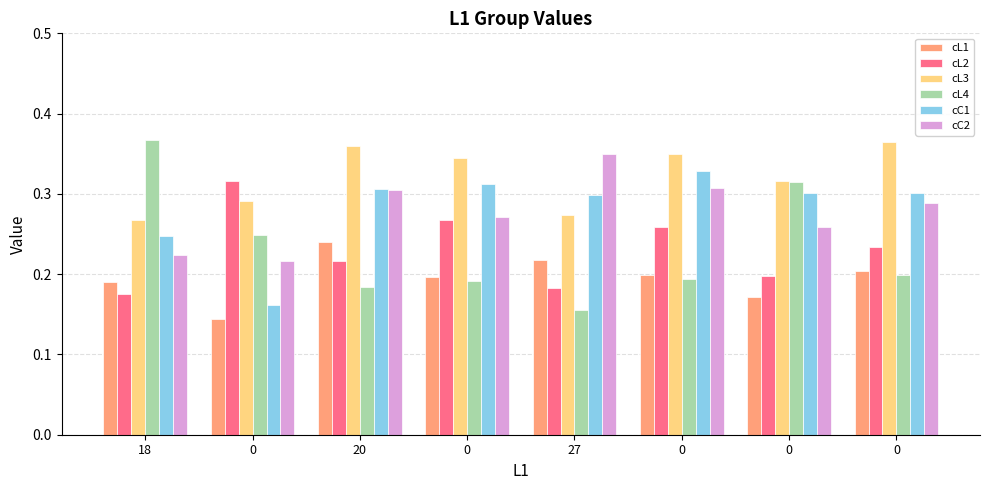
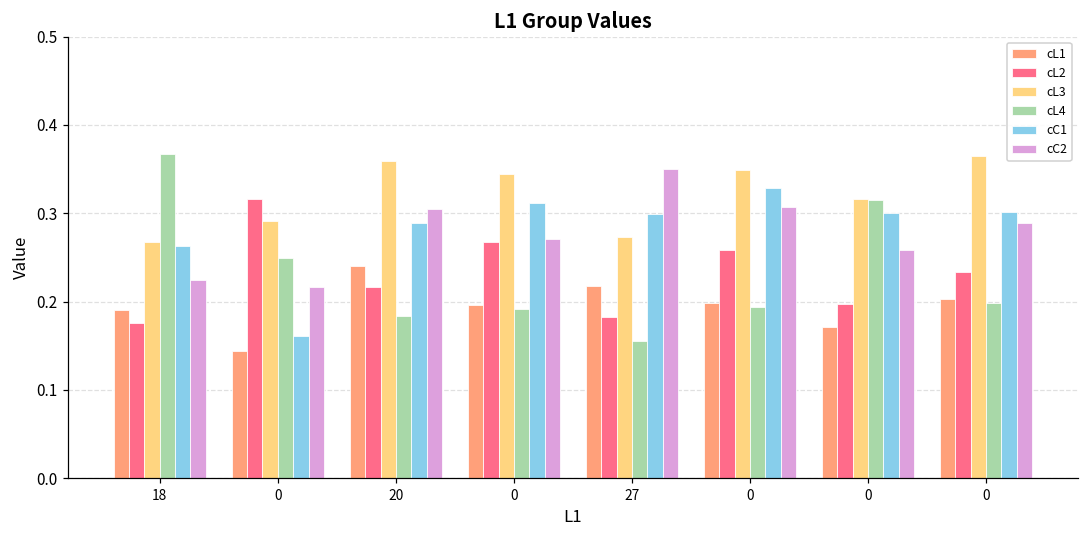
cC1, 18: 0.25 -> 0.26
cC1, 20: 0.31 -> 0.29
